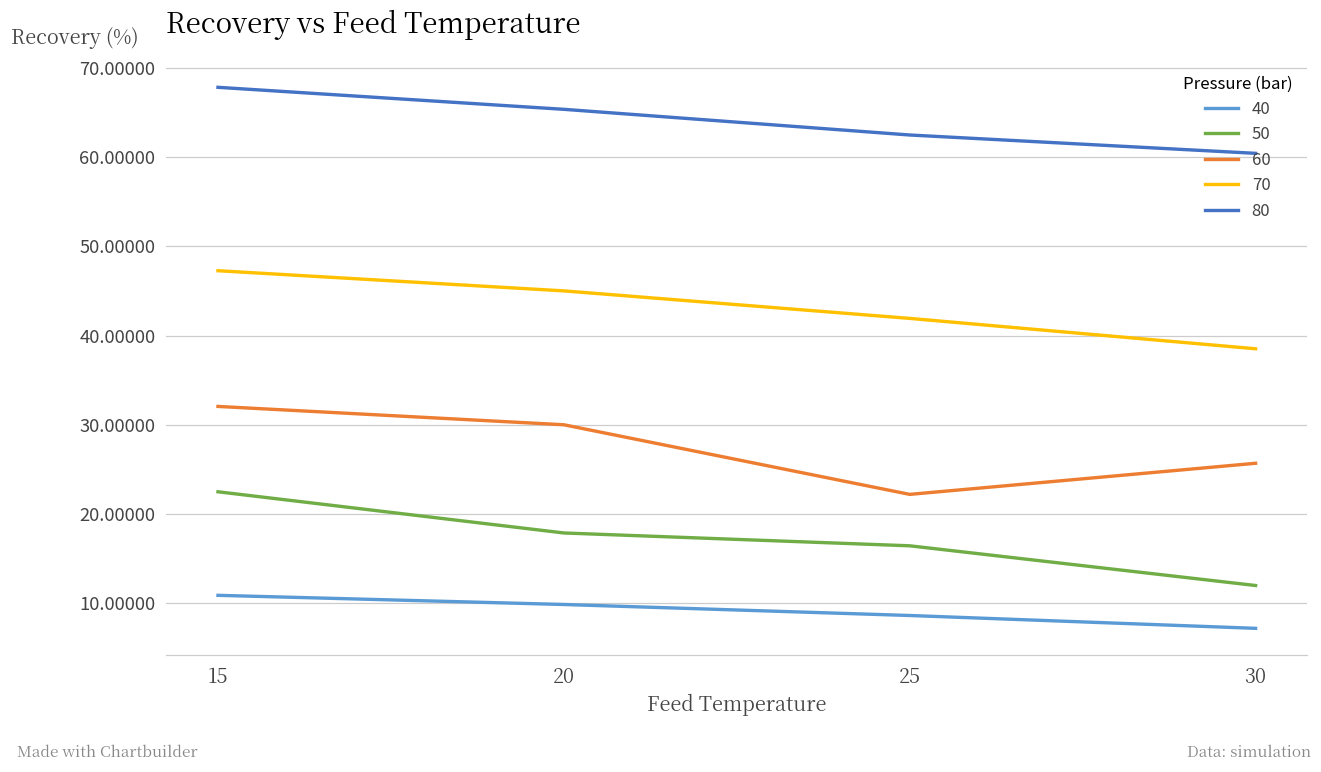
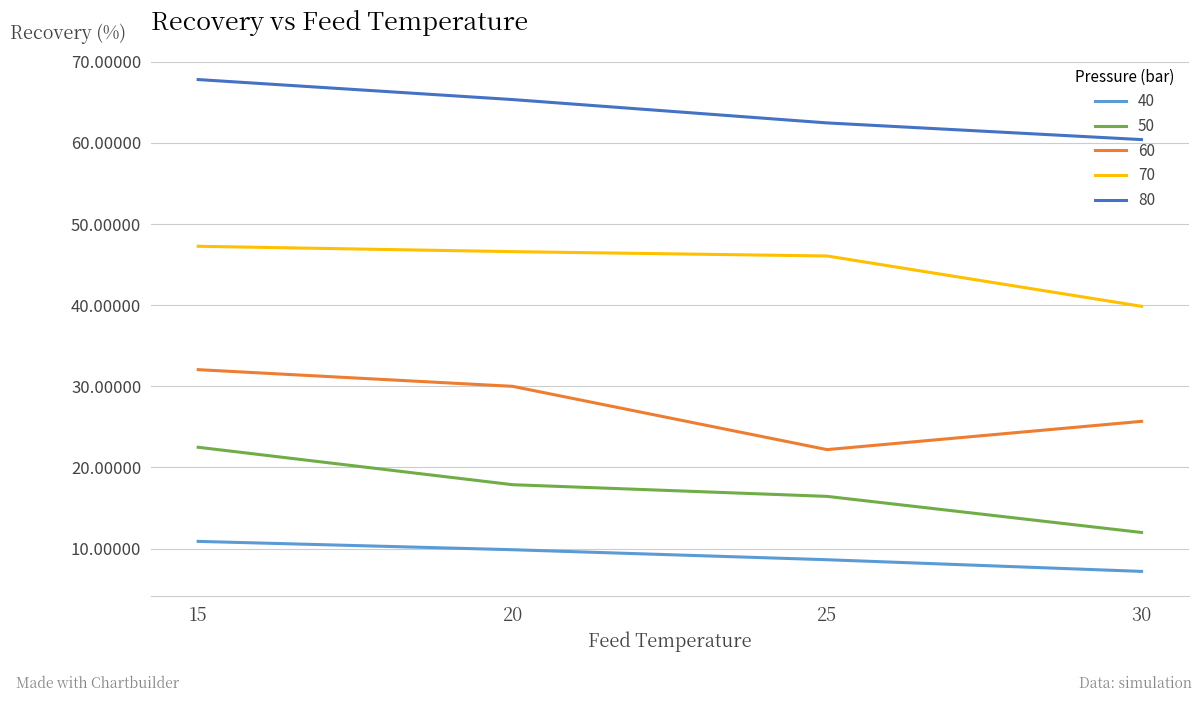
70, 20: 45 -> 47
70, 25: 42 -> 46
70, 30: 39 -> 40
